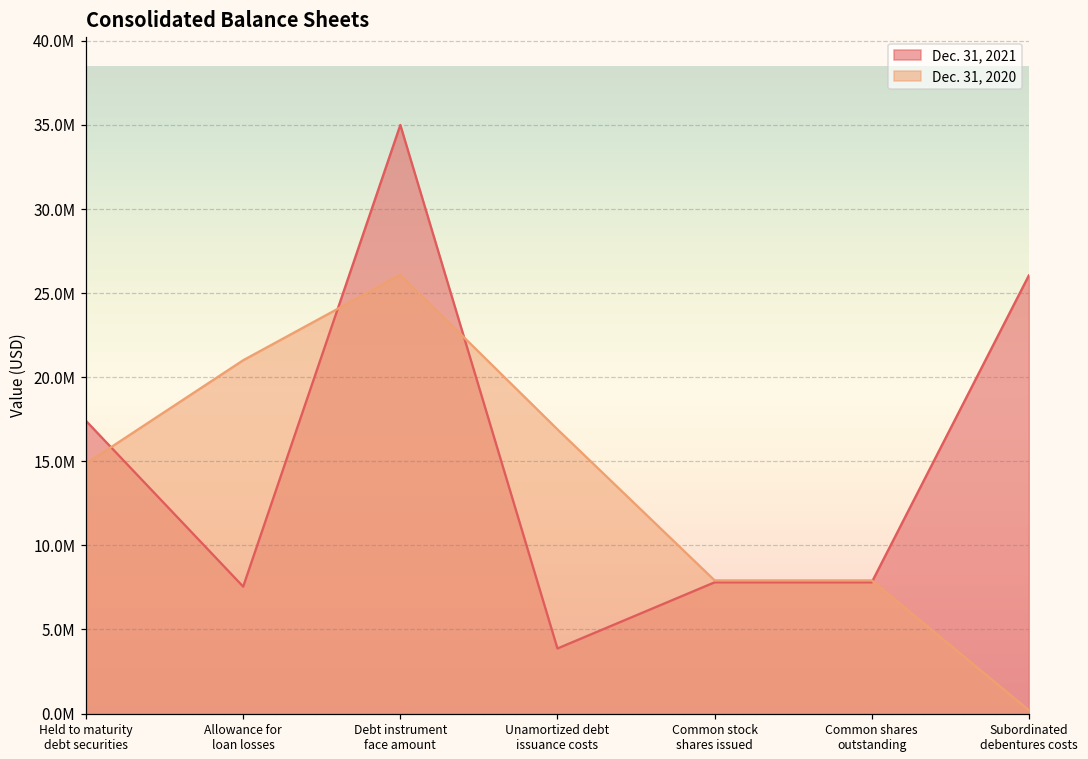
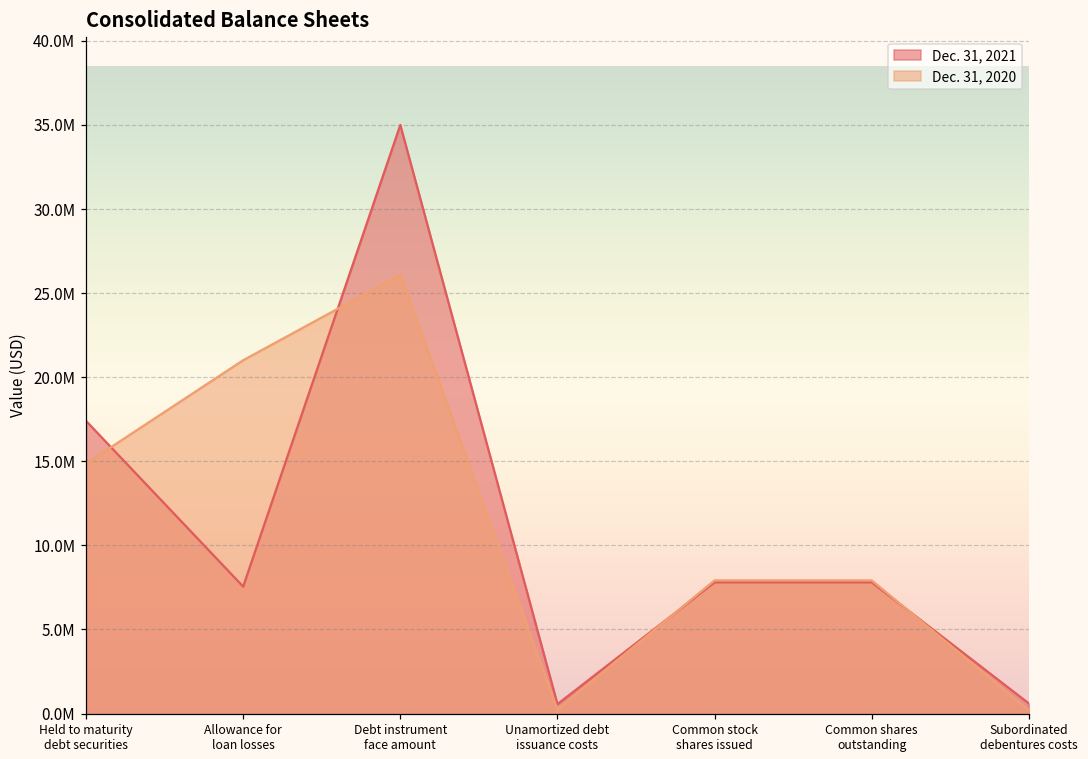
Dec. 31, 2021, Unamortized debt issuance costs: 3900000 -> 600000
Dec. 31, 2020, Unamortized debt issuance costs: 16900000 -> 200000
Dec. 31, 2021, Subordinated debentures costs: 26100000 -> 600000
